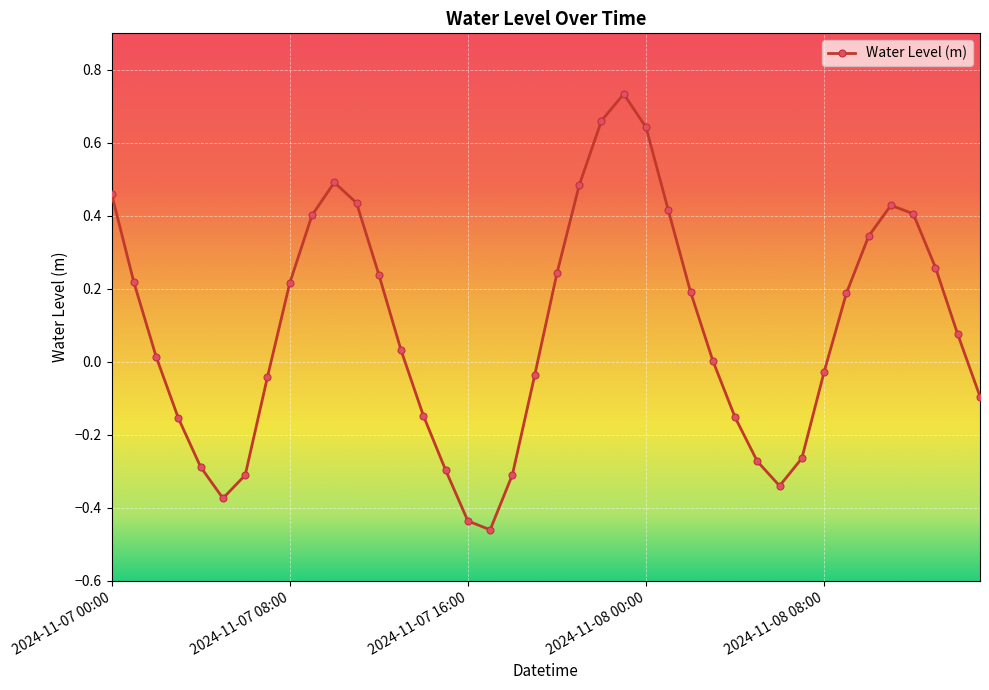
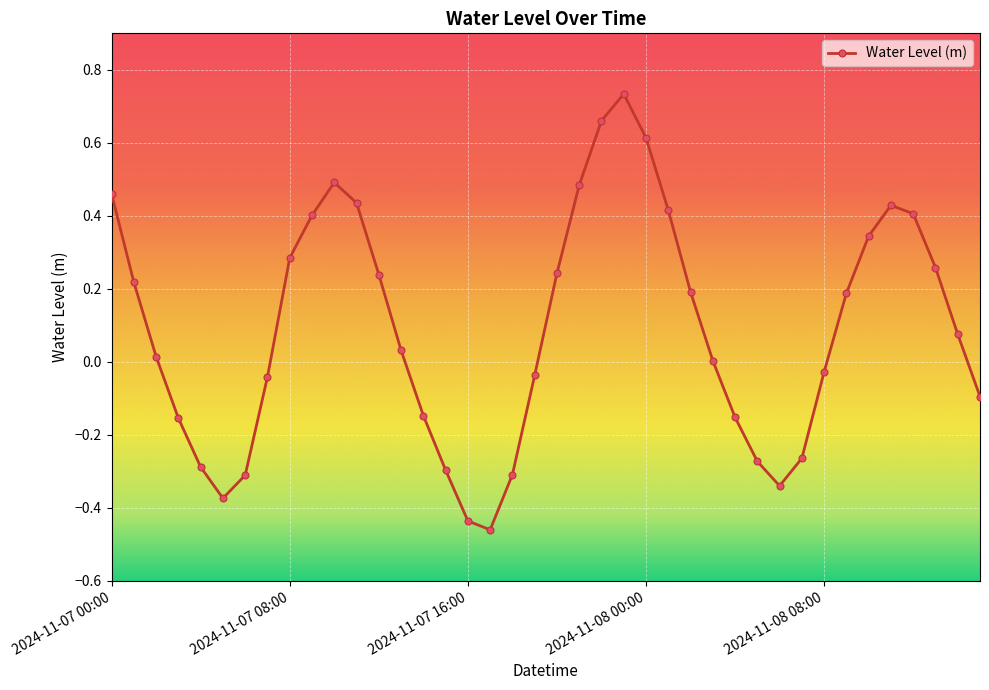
2024-11-07 08:00: 0.22 -> 0.28
2024-11-08 00:00: 0.64 -> 0.61
